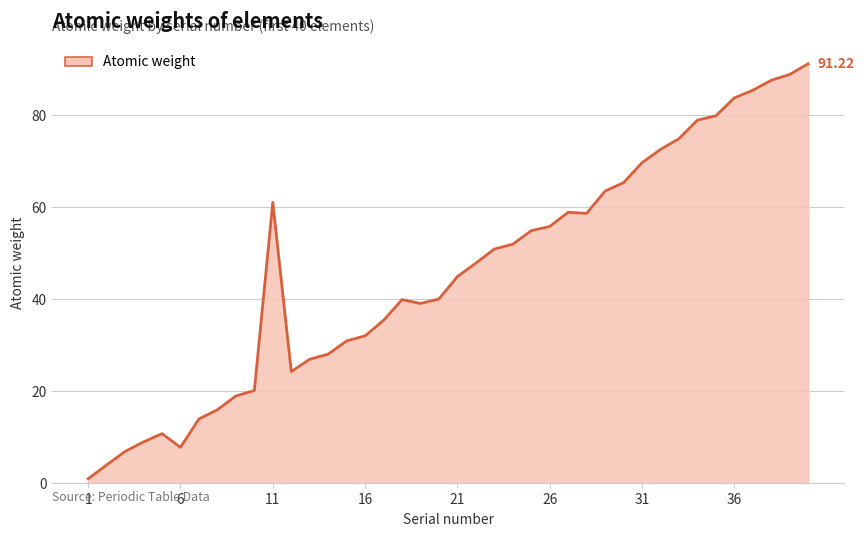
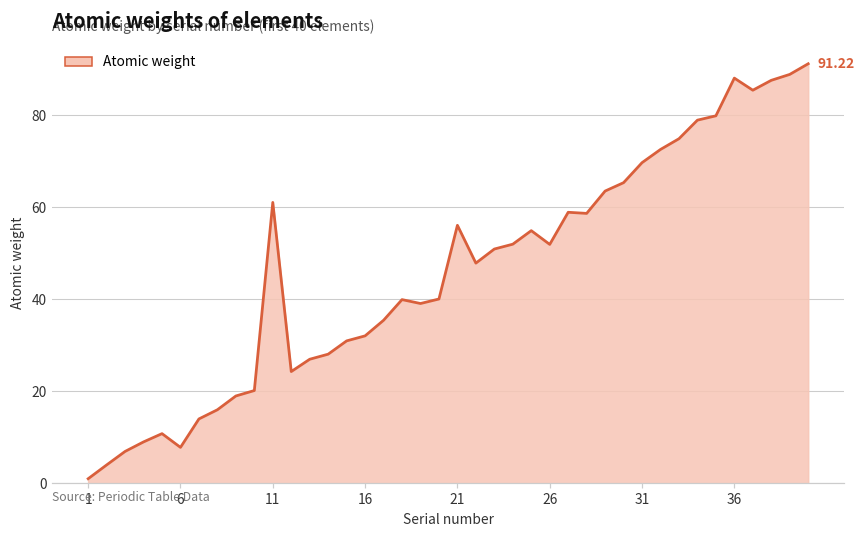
21: 45 -> 56
26: 56 -> 52
36: 84 -> 88
